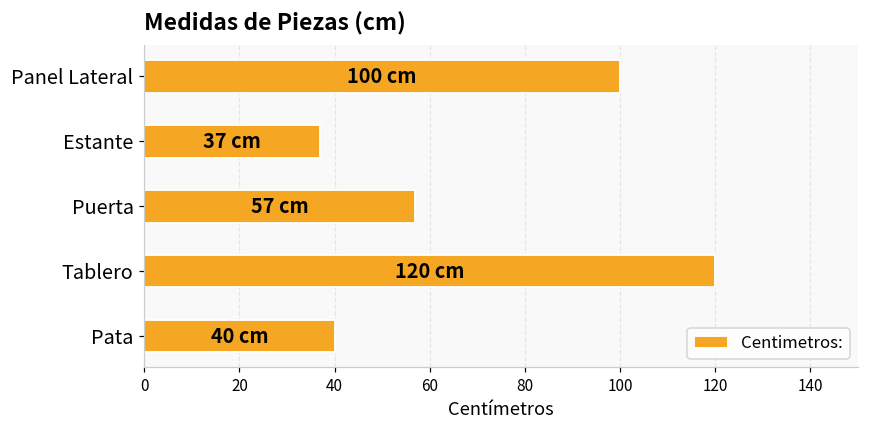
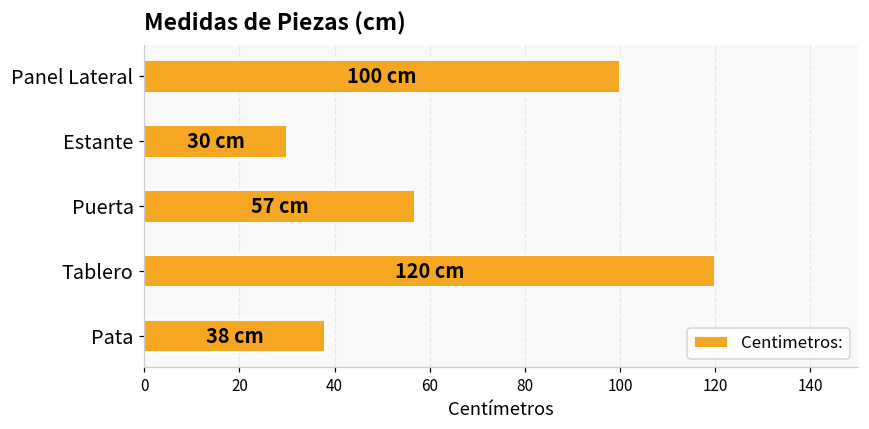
Estante: 37 -> 30
Pata: 40 -> 38
